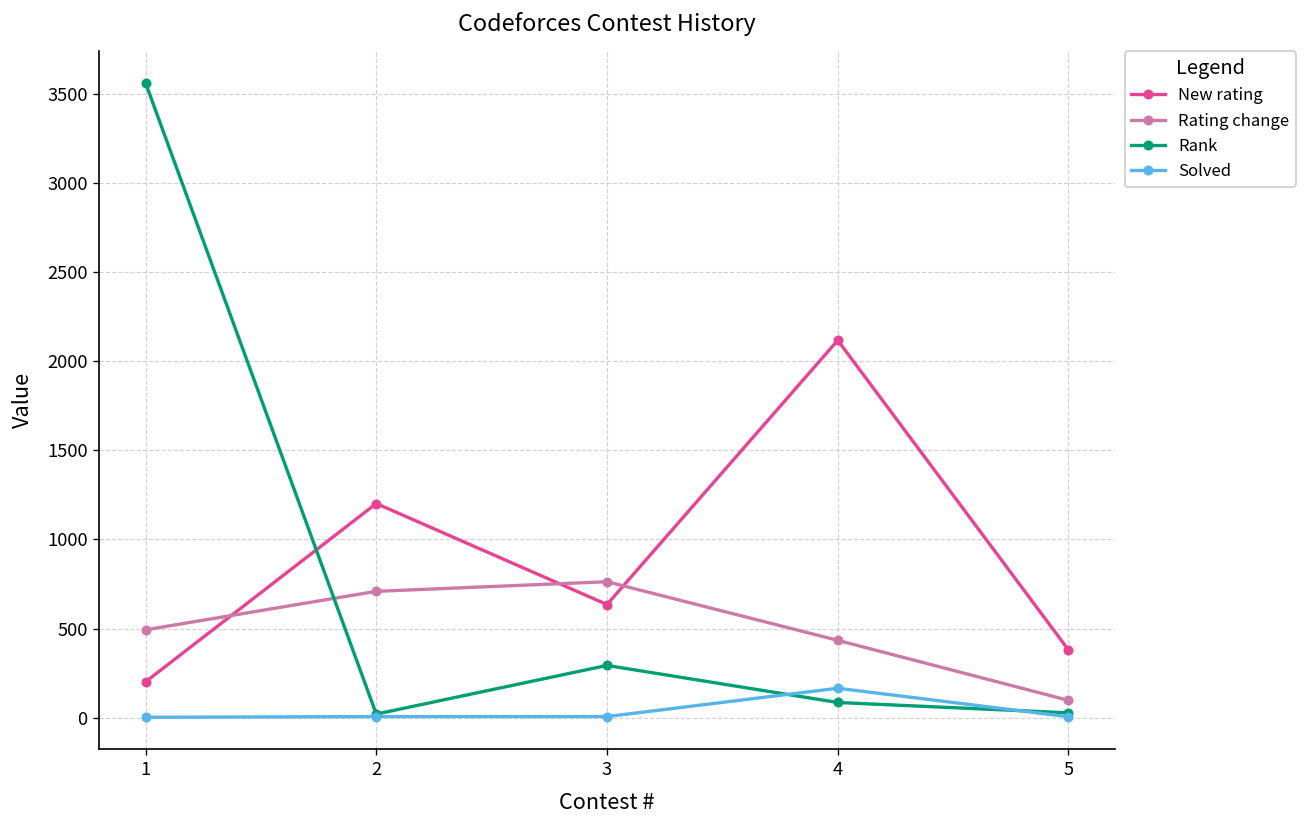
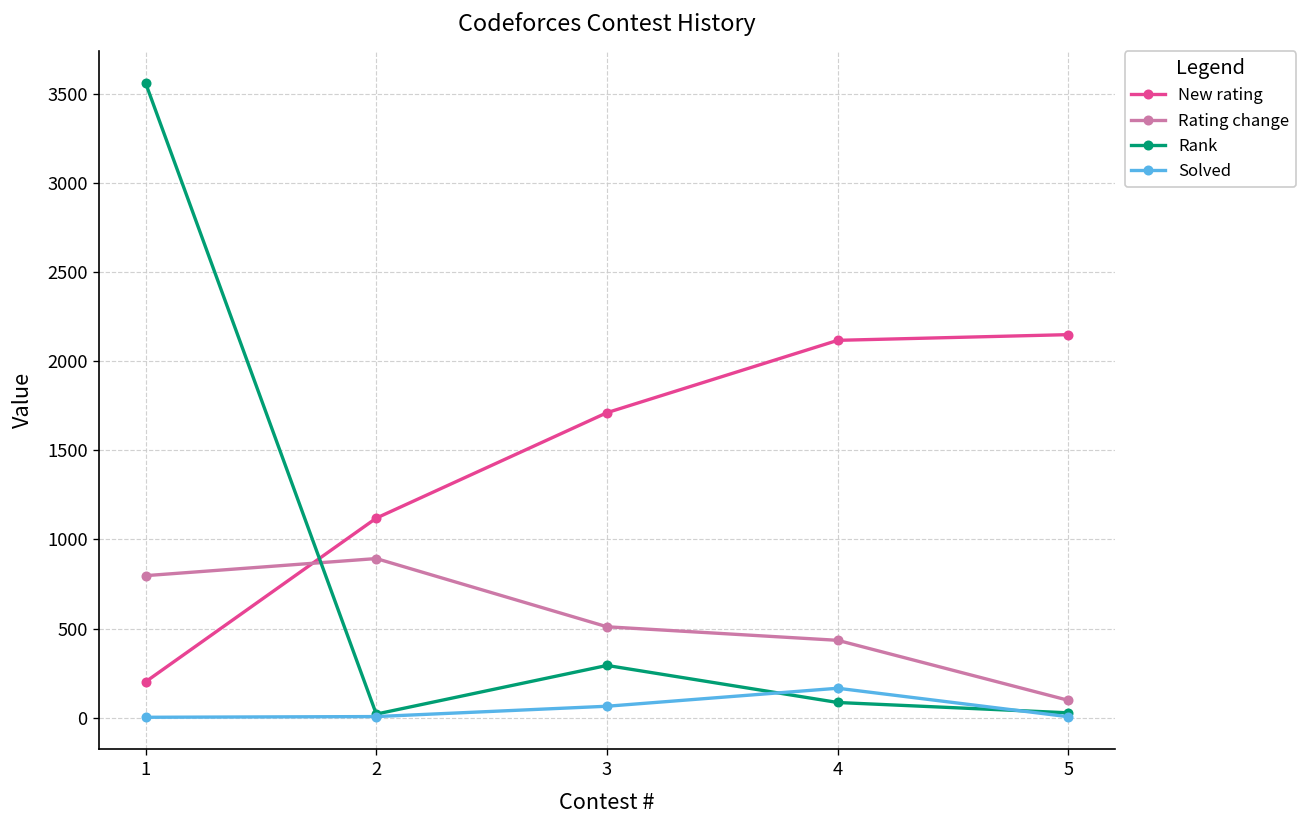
Rating change, 1: 490 -> 800
New rating, 2: 1200 -> 1120
Rating change, 2: 710 -> 890
New rating, 3: 640 -> 1710
Rating change, 3: 760 -> 510
Solved, 3: 10 -> 60
New rating, 5: 380 -> 2150
